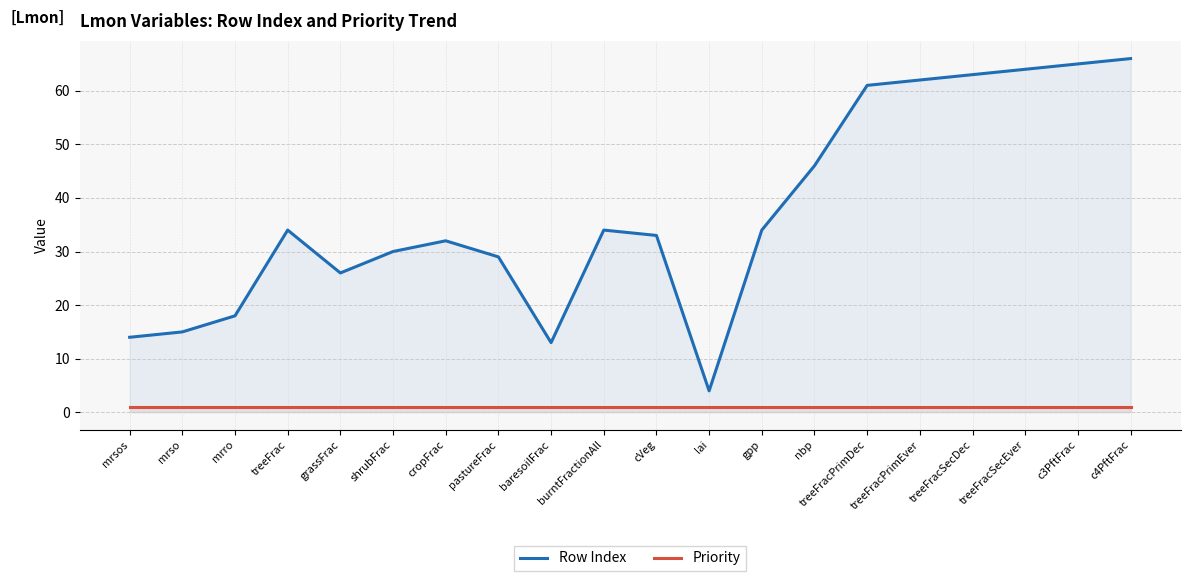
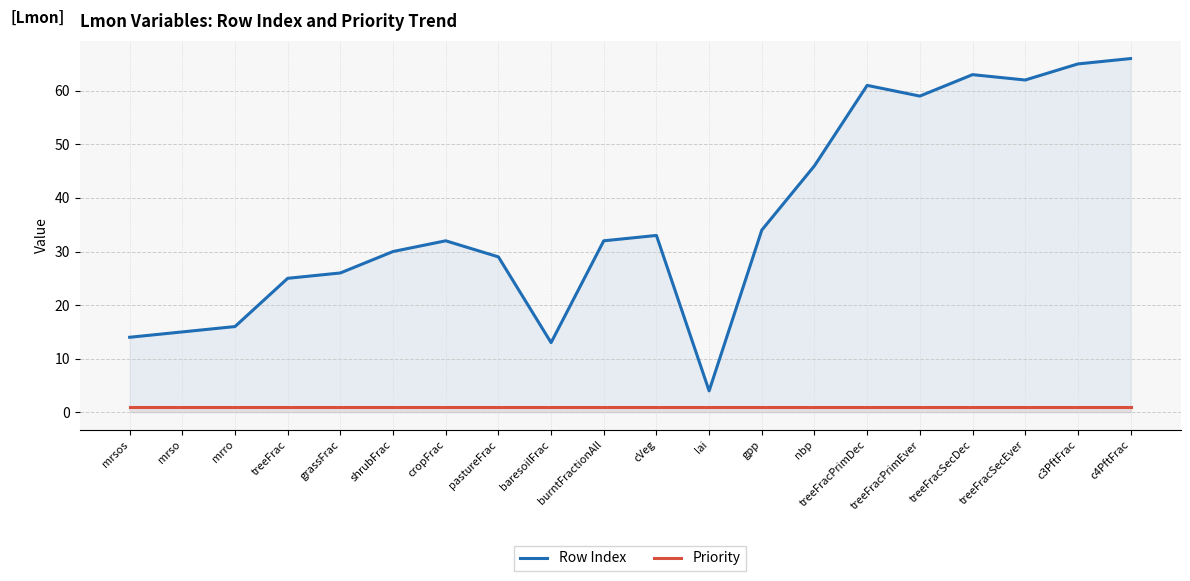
Row Index, mrro: 18 -> 16
Row Index, treeFrac: 34 -> 25
Row Index, burntFractionAll: 34 -> 32
Row Index, treeFracPrimEver: 62 -> 59
Row Index, treeFracSecEver: 64 -> 62
